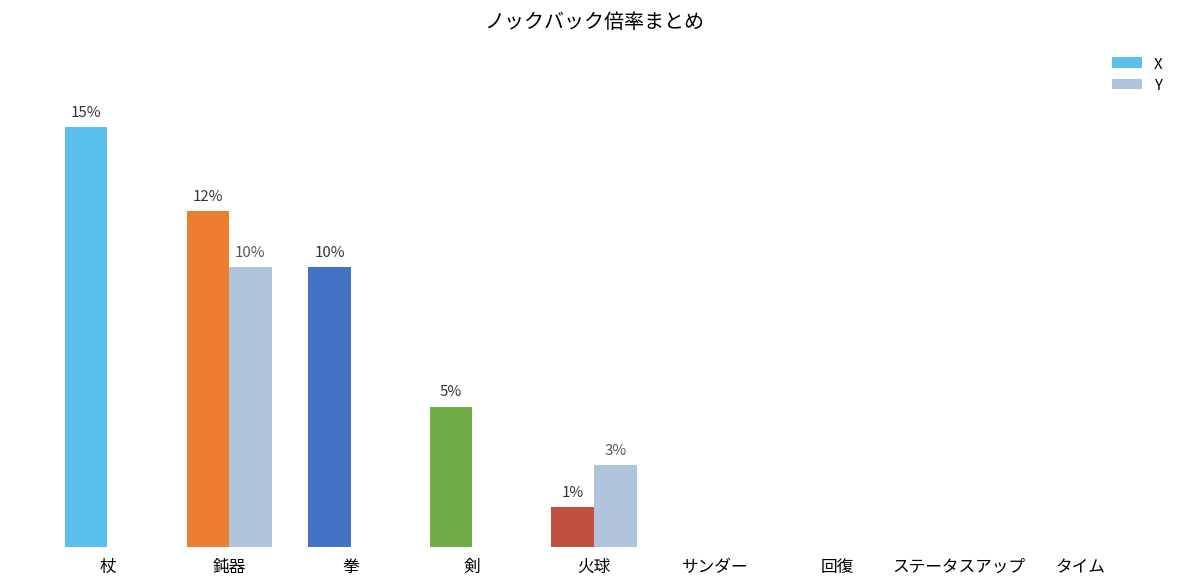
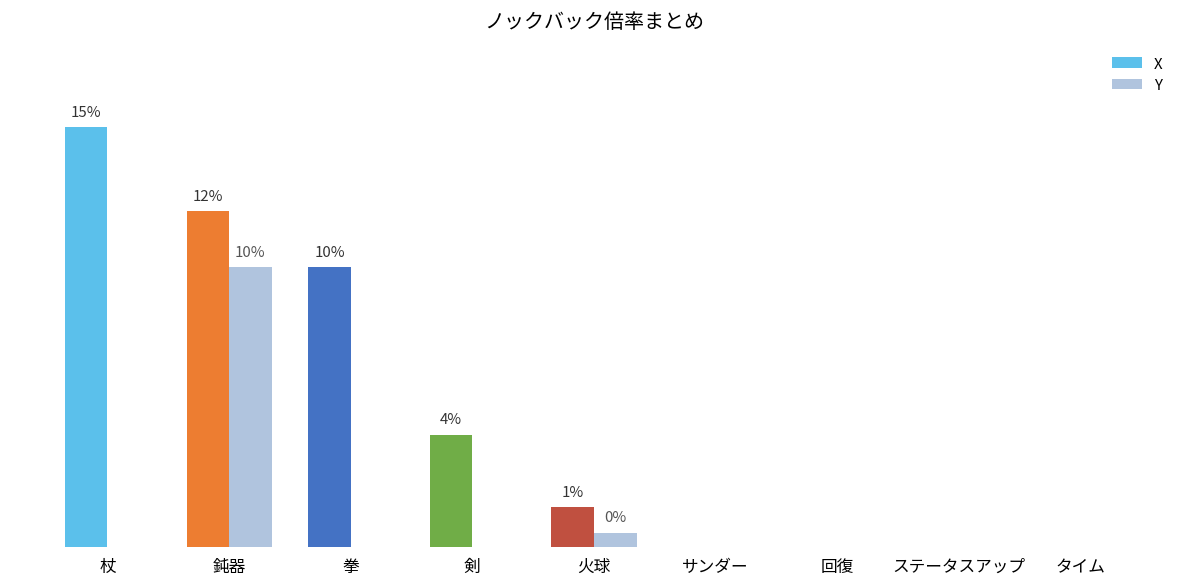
X, 剣: 5% -> 4%
Y, 火球: 3% -> 0%
